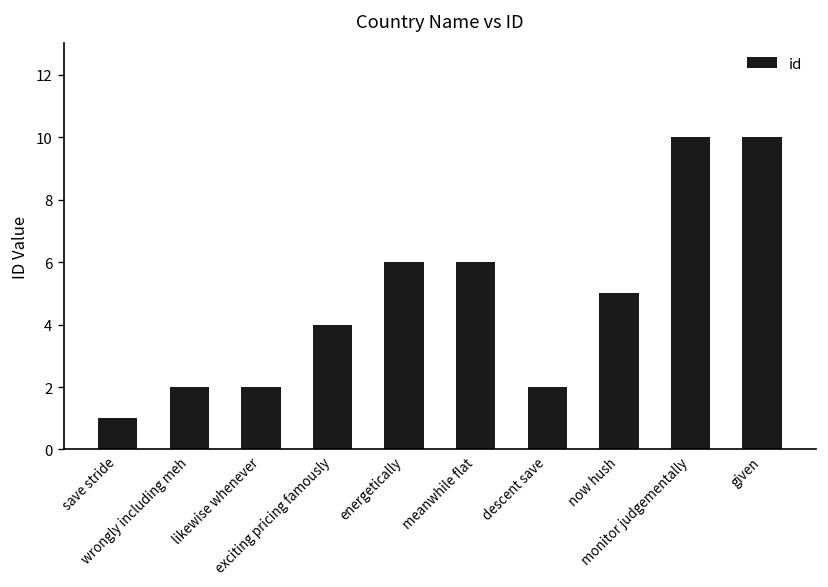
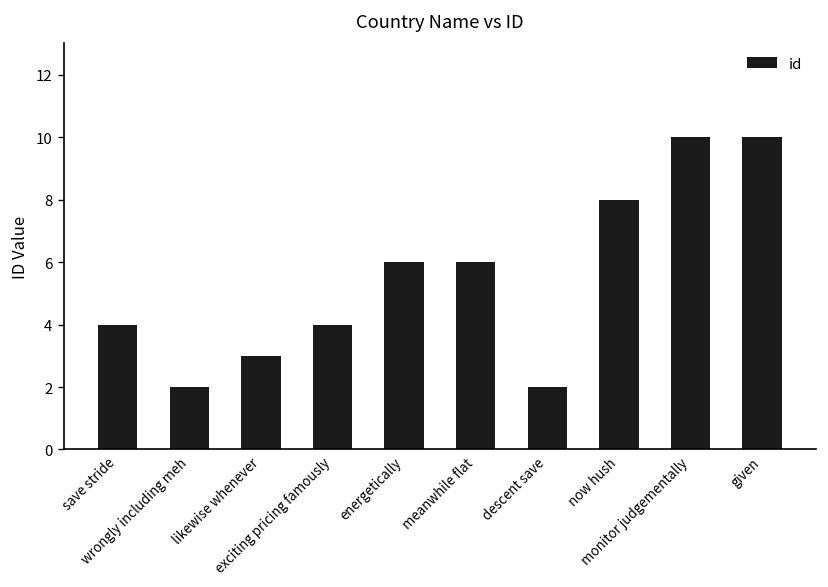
save stride: 1 -> 4
likewise whenever: 2 -> 3
now hush: 5 -> 8
